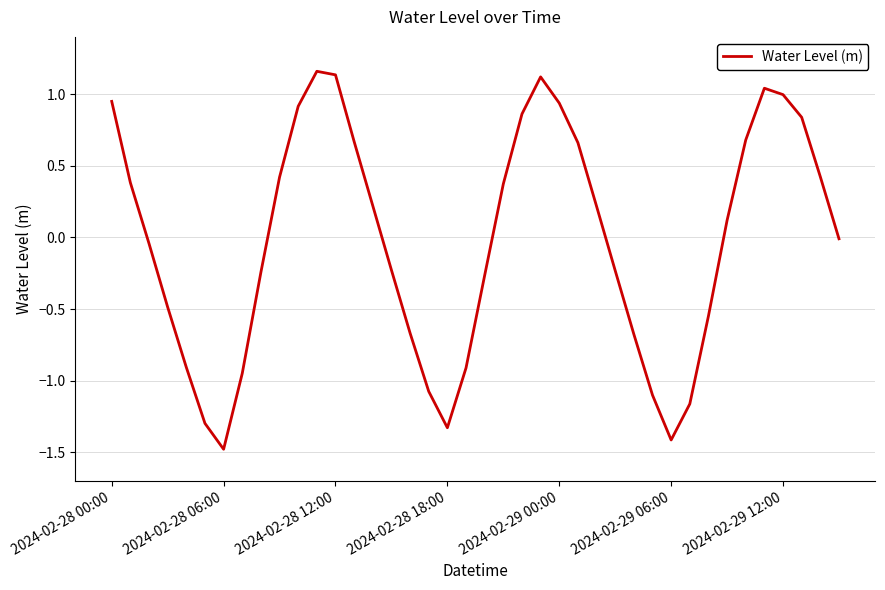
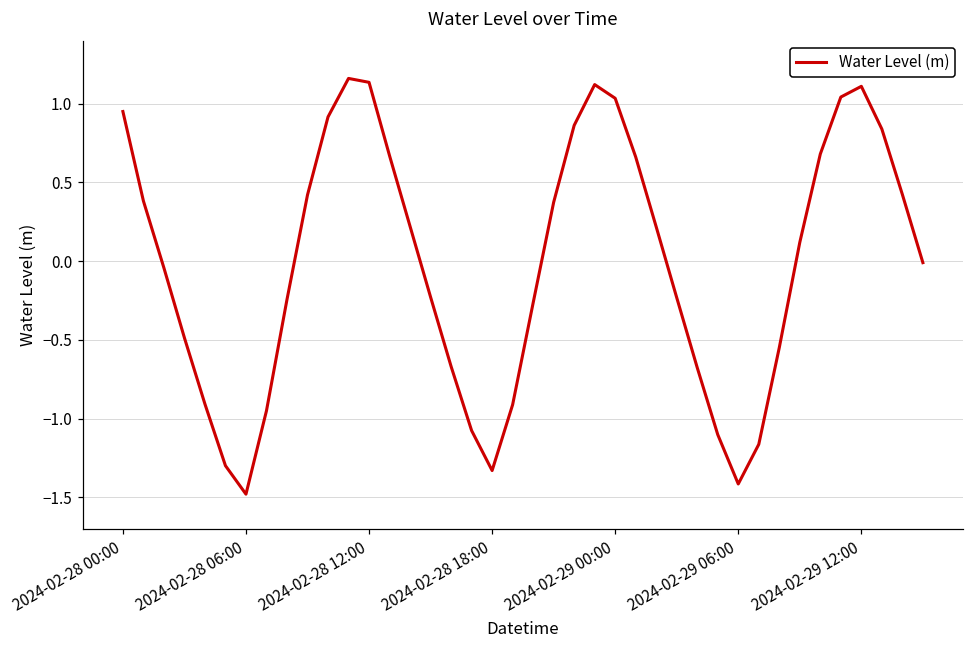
2024-02-29 00:00: 0.94 -> 1.03
2024-02-29 12:00: 1.00 -> 1.11
